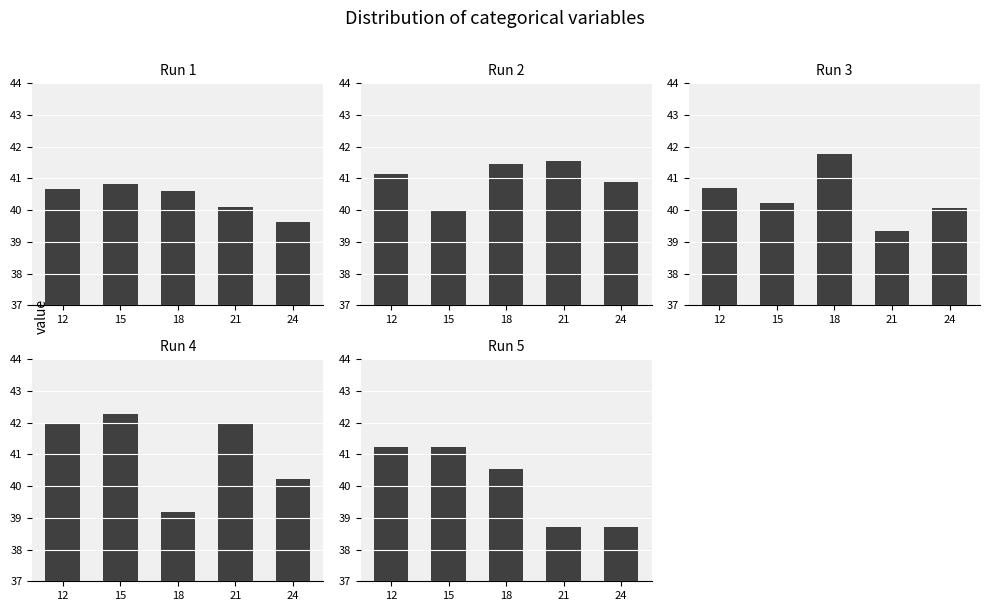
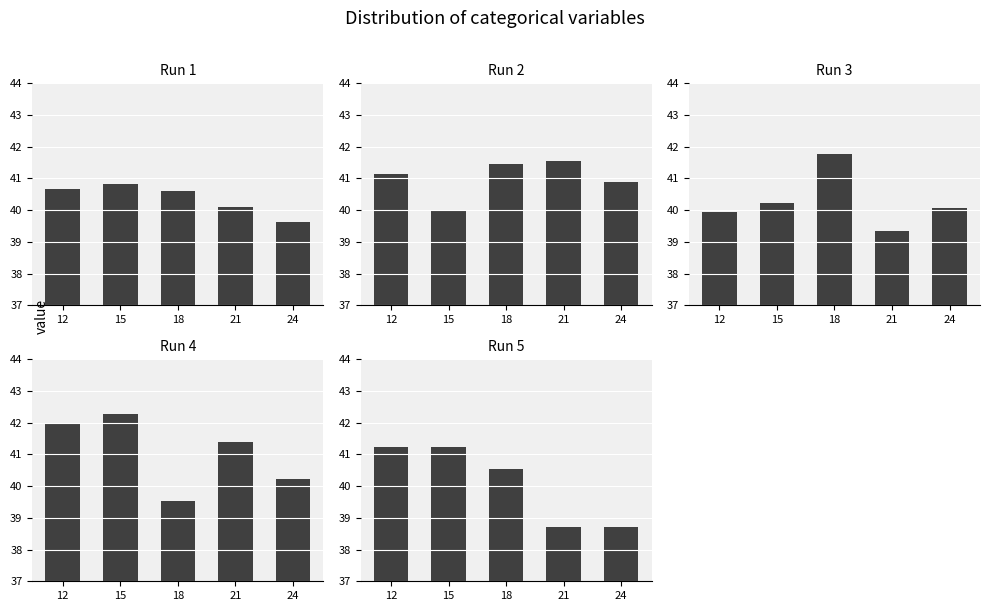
Run 3, 12: 40.7 -> 40.0
Run 4, 18: 39.2 -> 39.5
Run 4, 21: 41.9 -> 41.4
